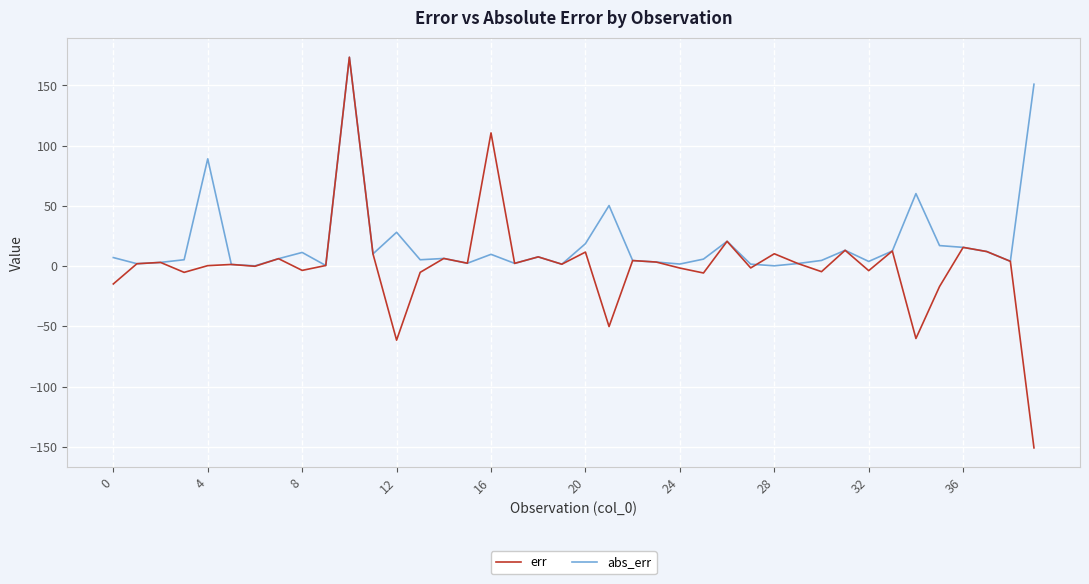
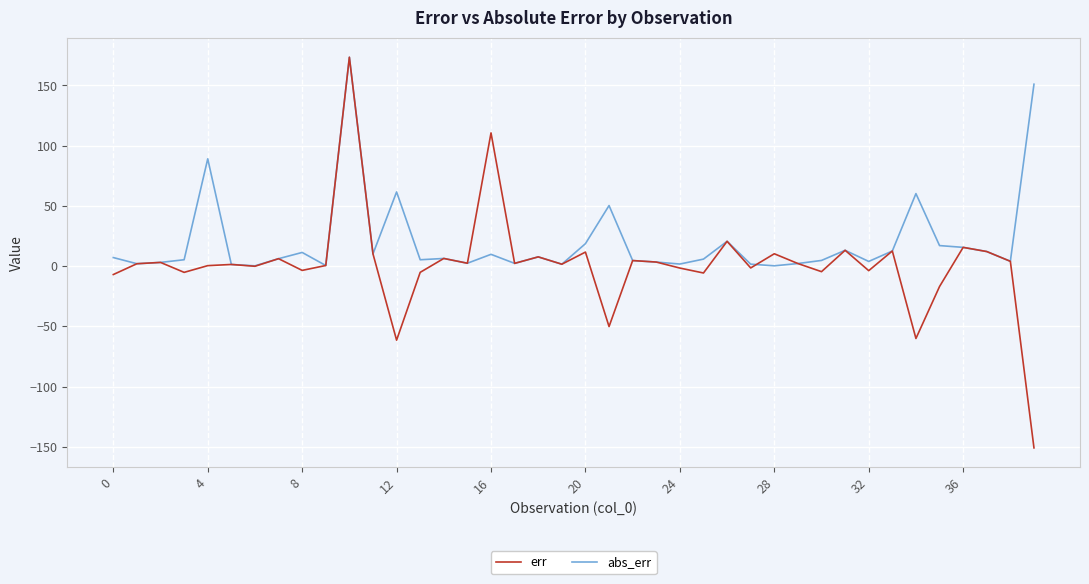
err, 0: -15 -> -7
abs_err, 12: 28 -> 62
